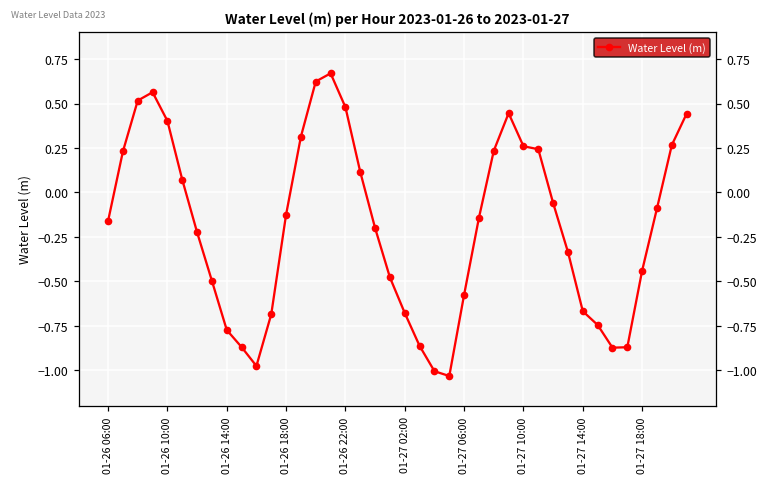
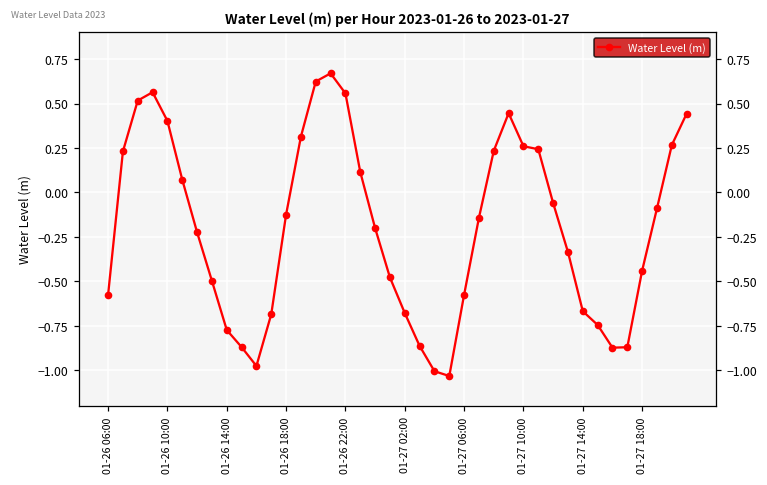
01-26 06:00: -0.16 -> -0.58
01-26 22:00: 0.48 -> 0.56
